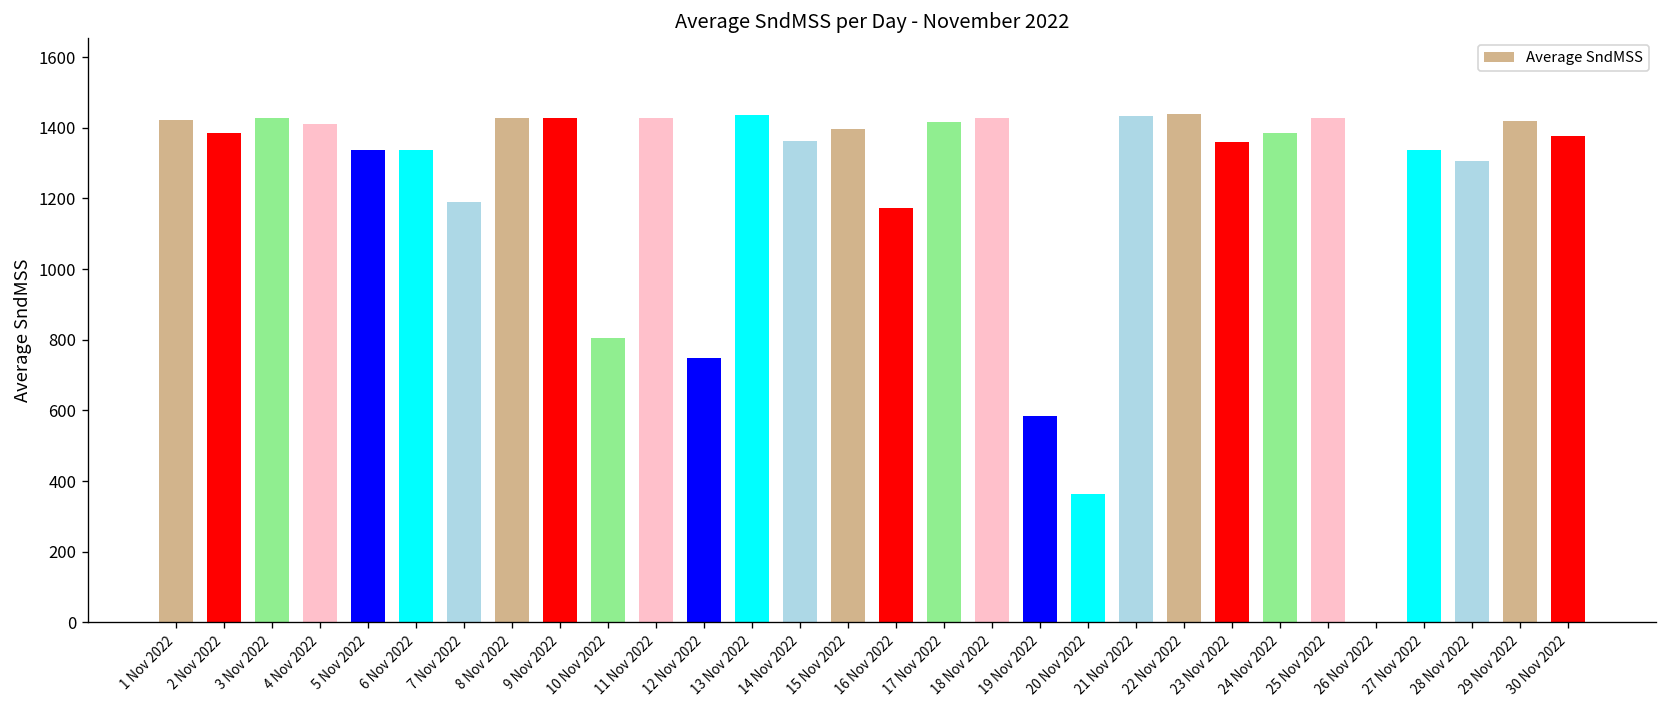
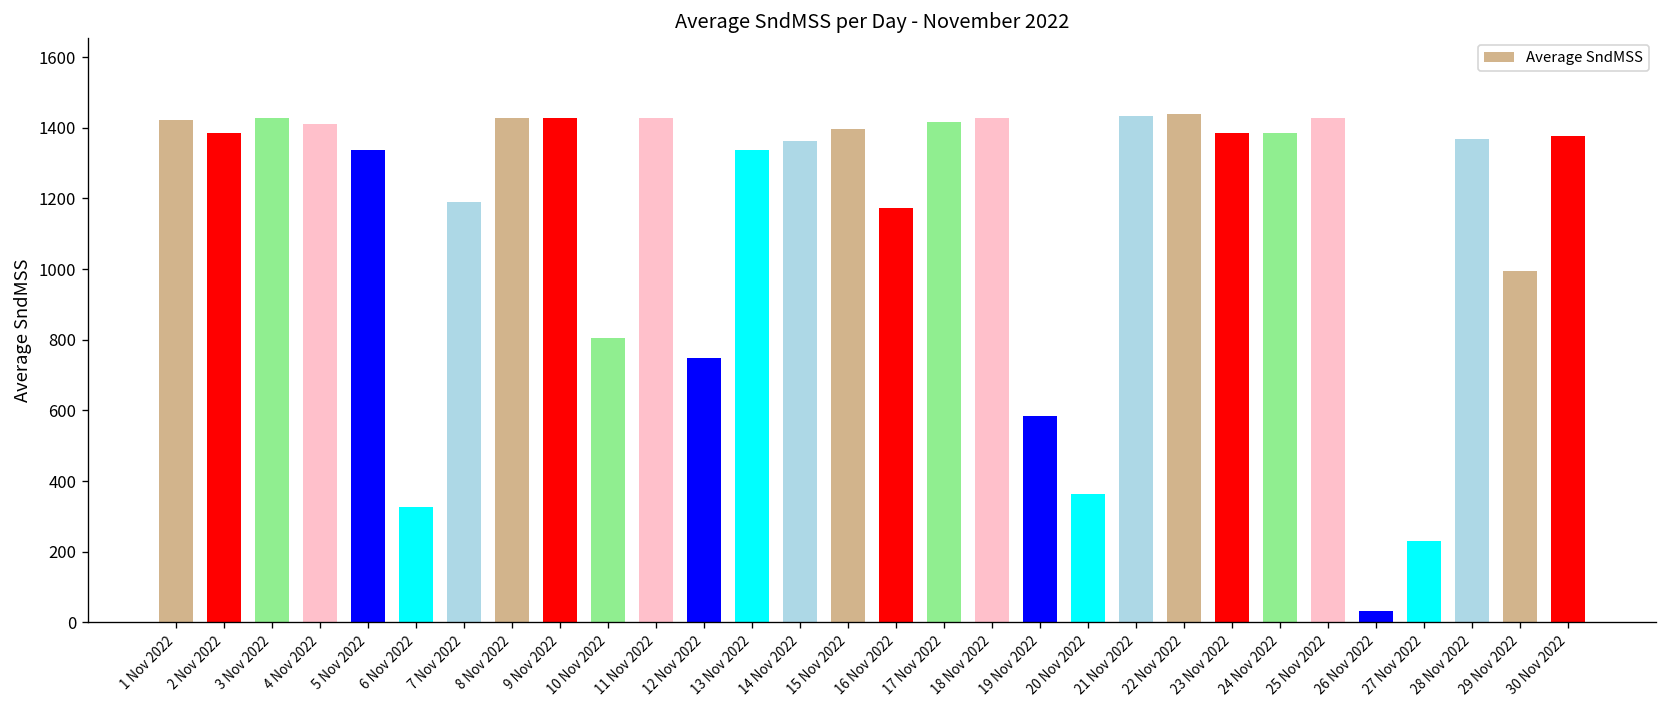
6 Nov 2022: 1340 -> 330
13 Nov 2022: 1440 -> 1340
23 Nov 2022: 1360 -> 1390
26 Nov 2022: 0 -> 30
27 Nov 2022: 1340 -> 230
28 Nov 2022: 1310 -> 1370
29 Nov 2022: 1420 -> 990
